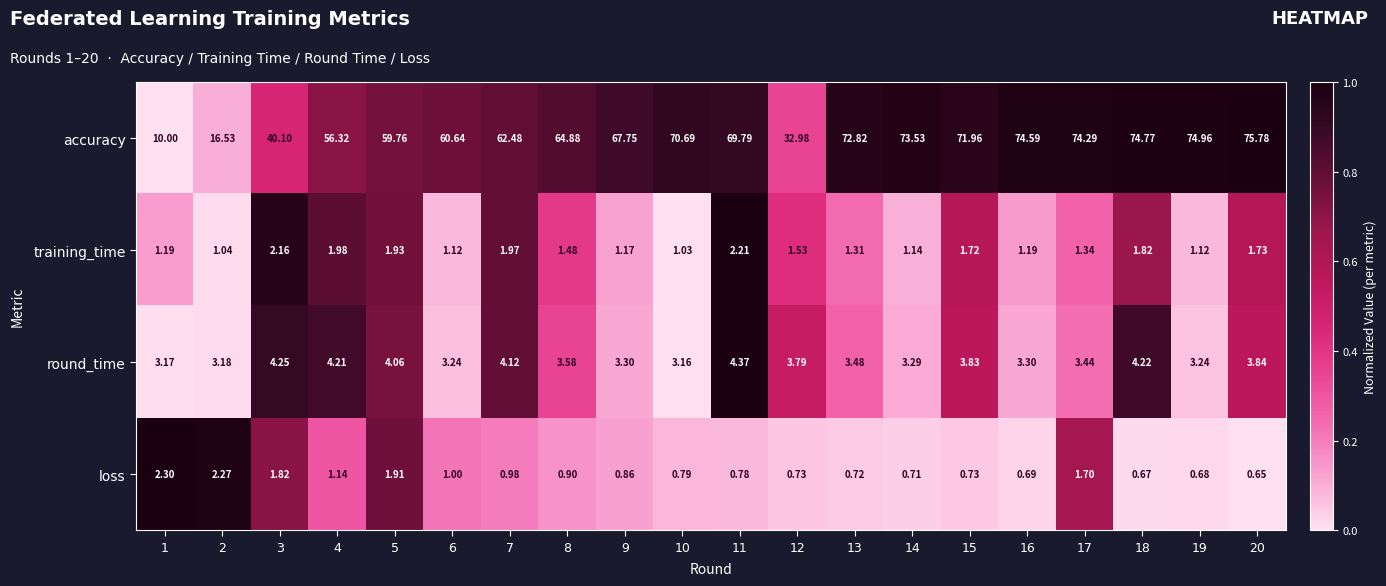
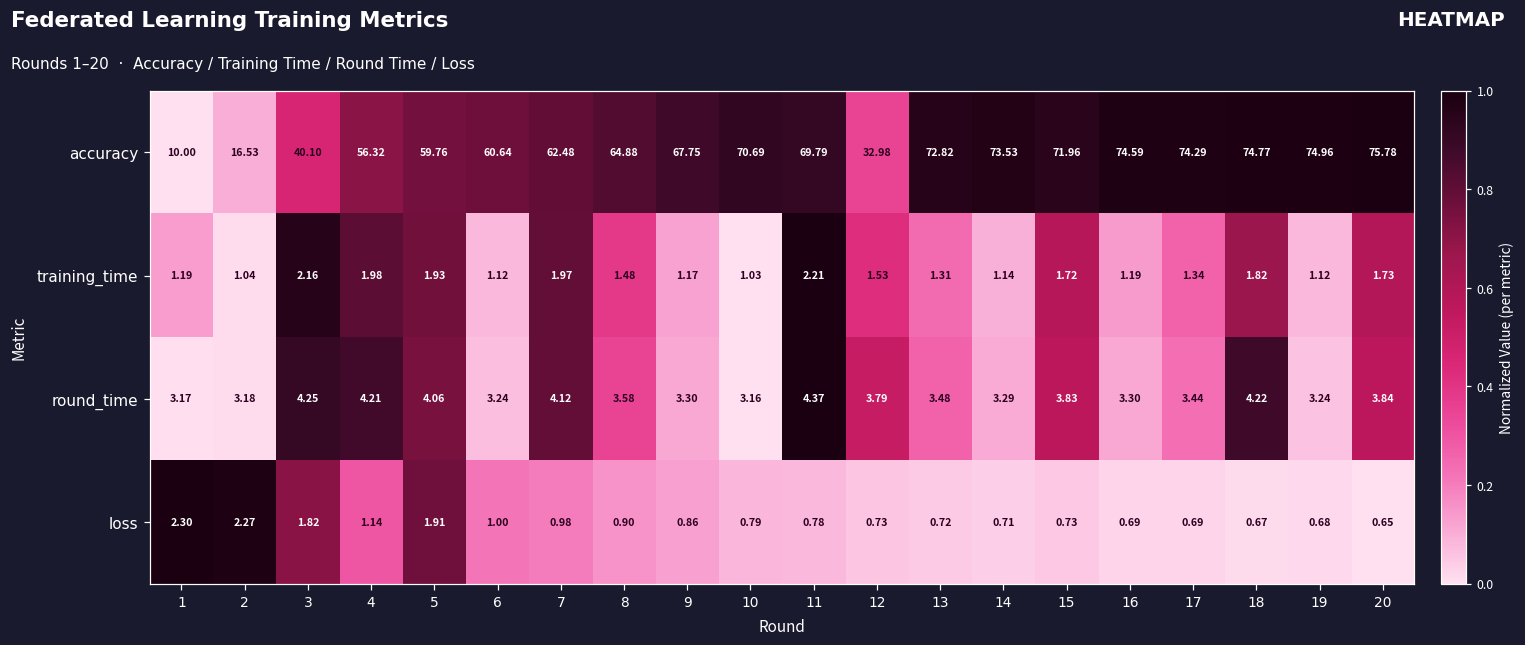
loss, 17: 1.70 -> 0.69
